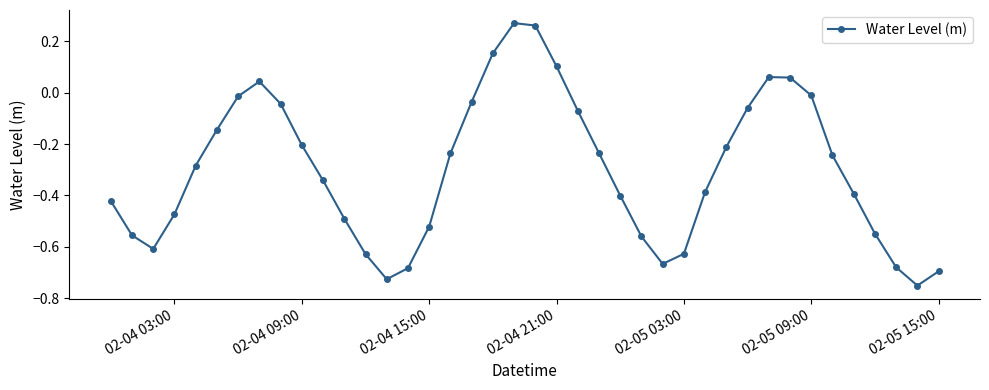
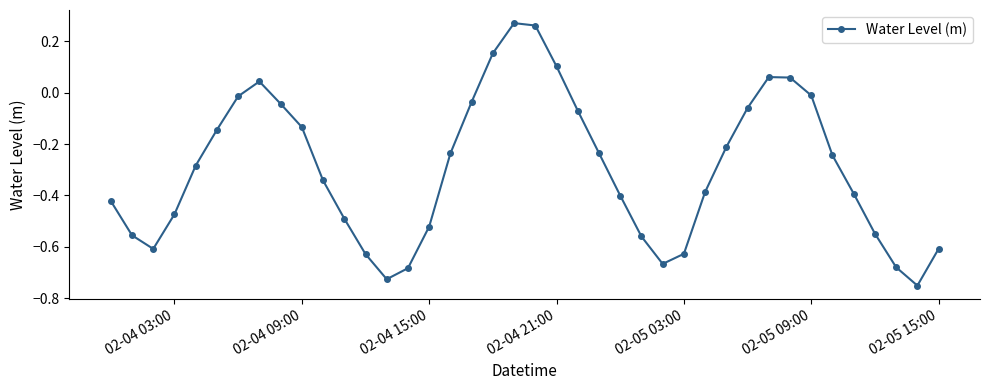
02-04 09:00: -0.20 -> -0.13
02-05 15:00: -0.70 -> -0.61
